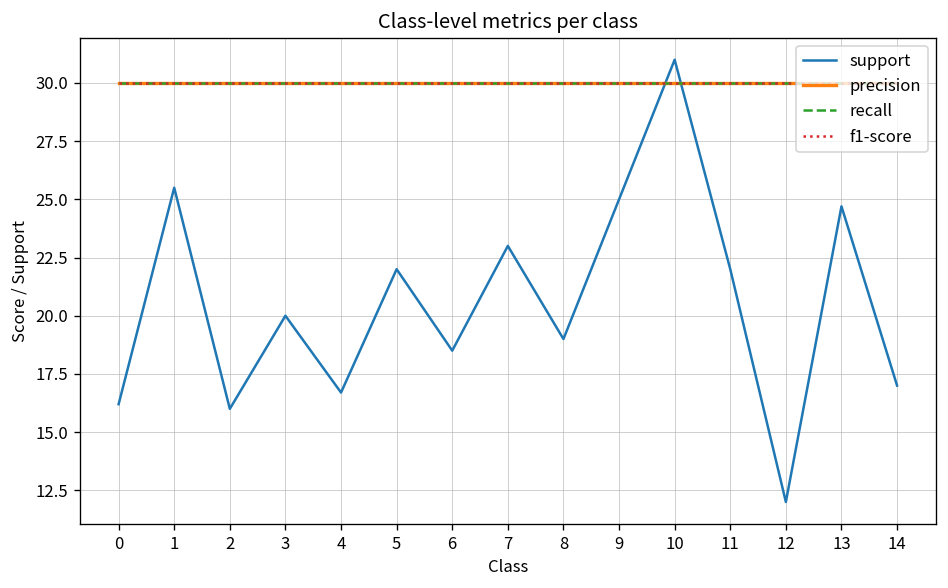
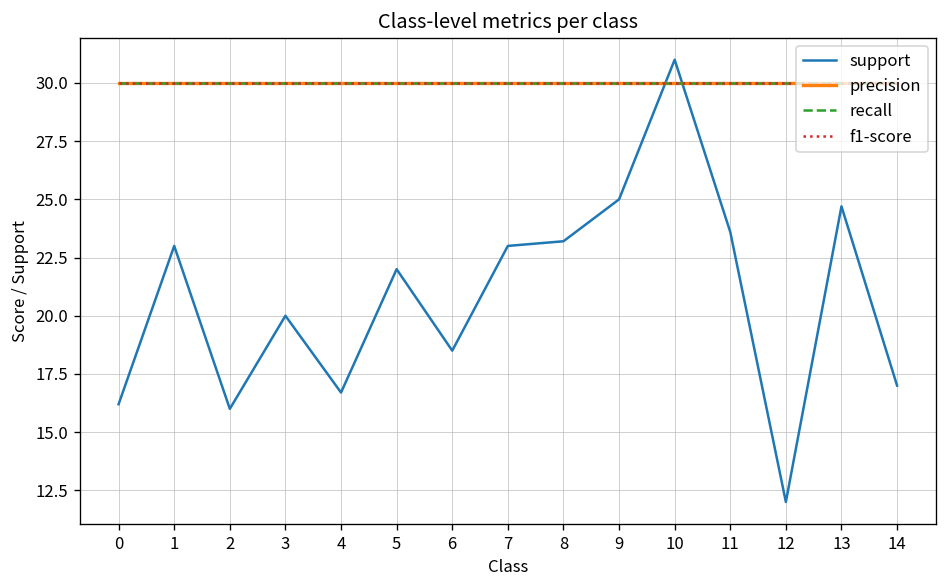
support, 1: 25.5 -> 23.0
support, 8: 19.0 -> 23.2
support, 11: 22.0 -> 23.6
